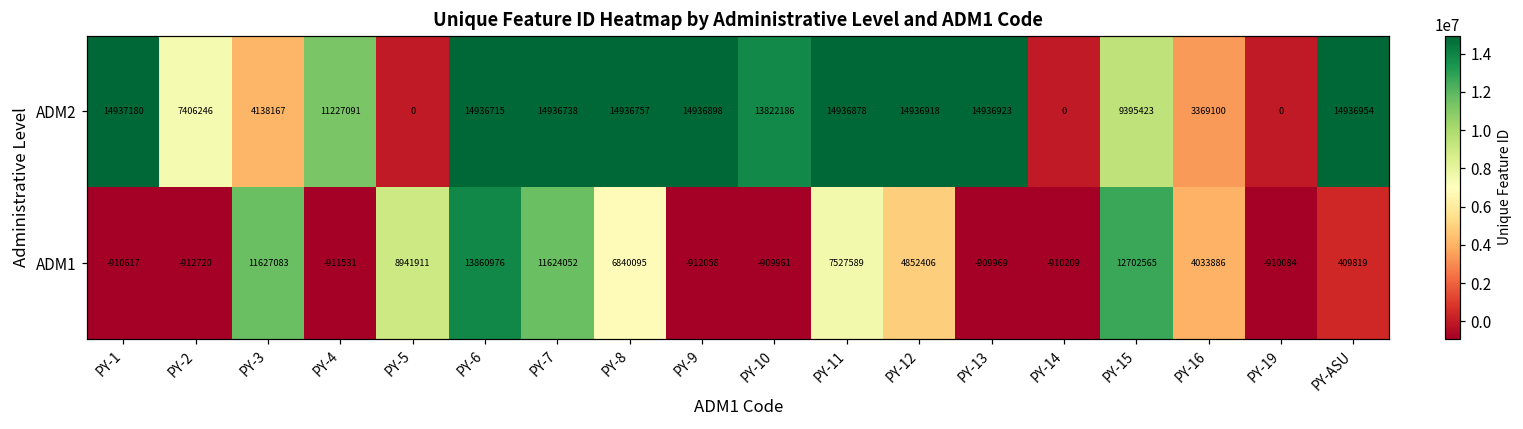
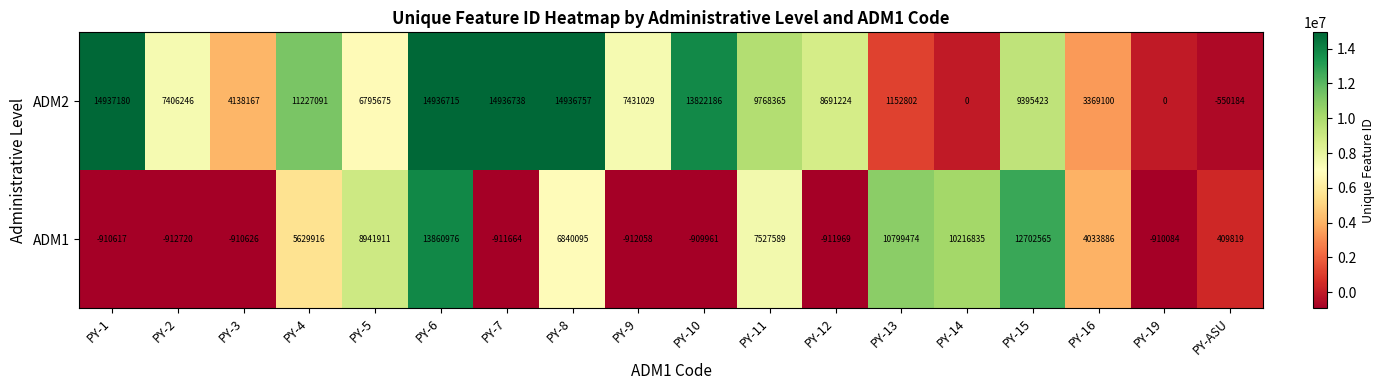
ADM2, PY-5: 0 -> 6795675
ADM2, PY-9: 14936898 -> 7431029
ADM2, PY-11: 14936878 -> 9768365
ADM2, PY-12: 14936918 -> 8691224
ADM2, PY-13: 14936923 -> 1152802
ADM2, PY-ASU: 14936954 -> -550184
ADM1, PY-3: 11627083 -> -910626
ADM1, PY-4: -911531 -> 5629916
ADM1, PY-7: 11624052 -> -911664
ADM1, PY-12: 4852406 -> -911969
ADM1, PY-13: -909969 -> 10799474
ADM1, PY-14: -910209 -> 10216835
